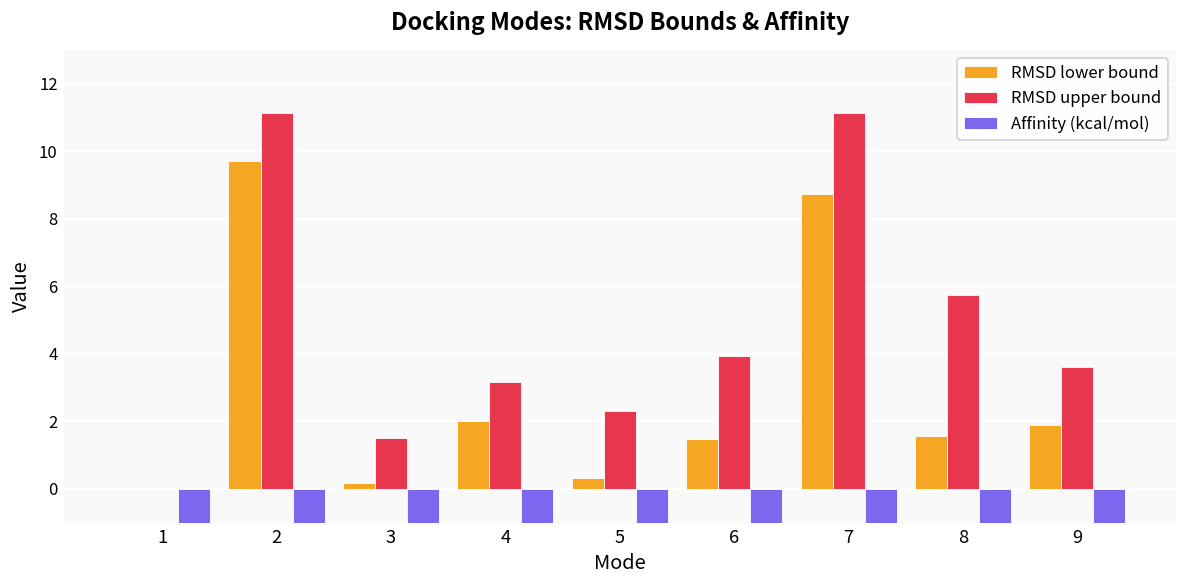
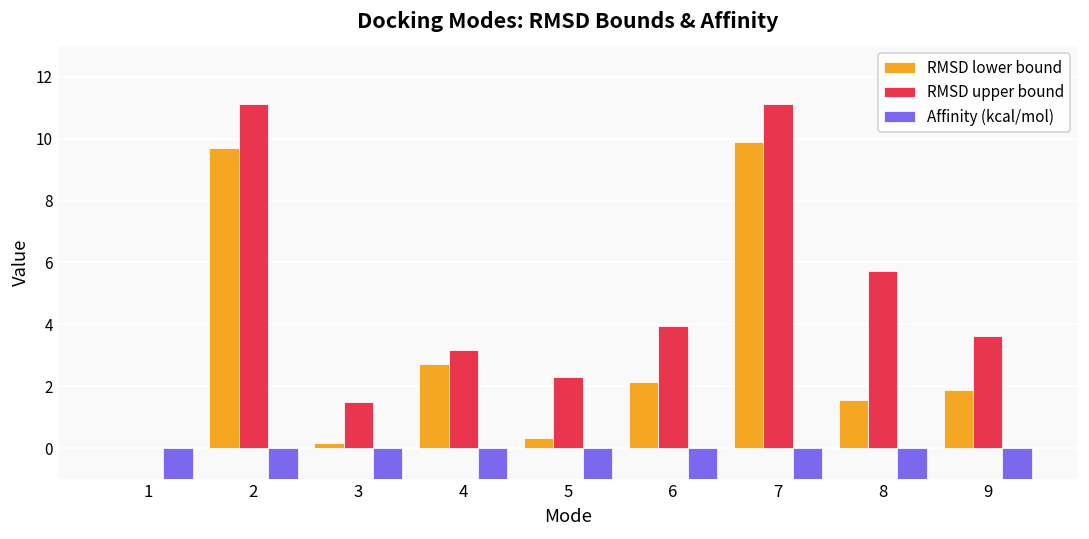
RMSD lower bound, 4: 2.0 -> 2.7
RMSD lower bound, 6: 1.5 -> 2.2
RMSD lower bound, 7: 8.7 -> 9.9
